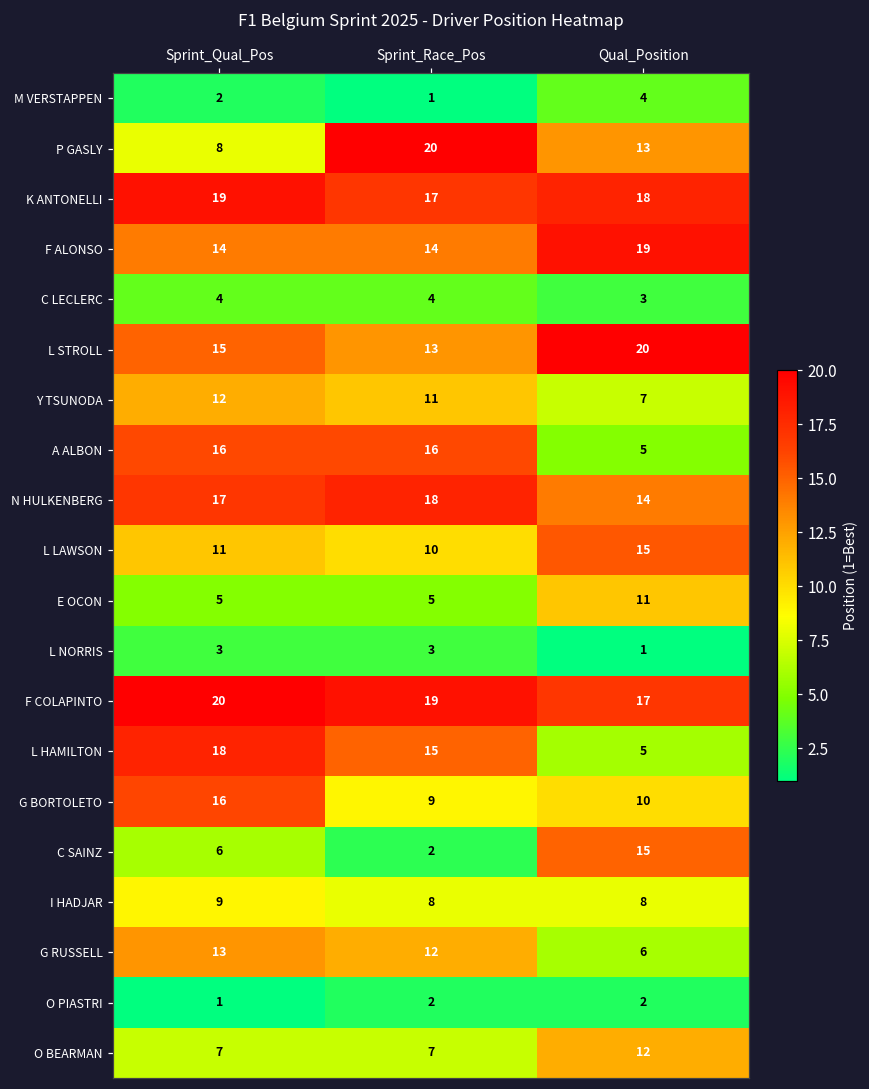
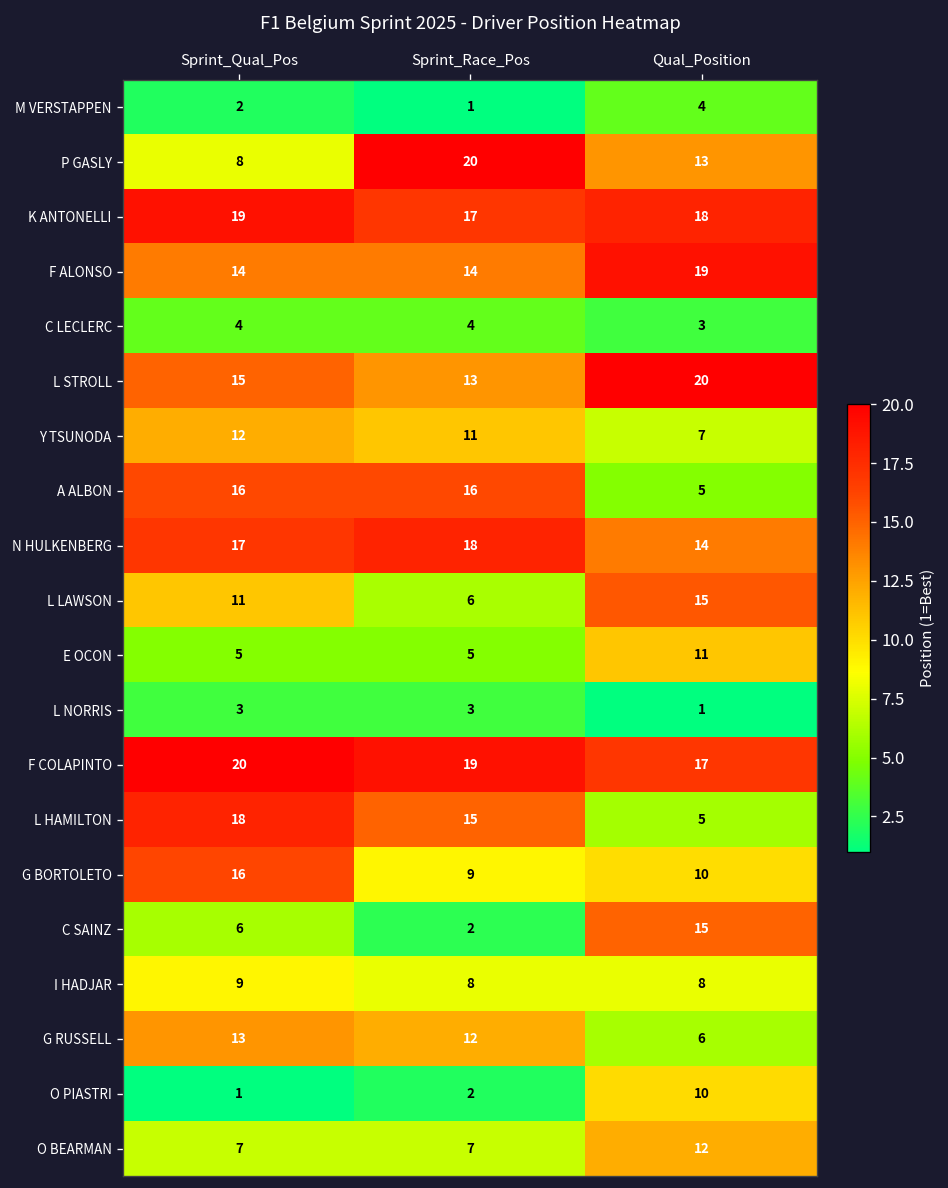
L LAWSON, Sprint_Race_Pos: 10 -> 6
O PIASTRI, Qual_Position: 2 -> 10
